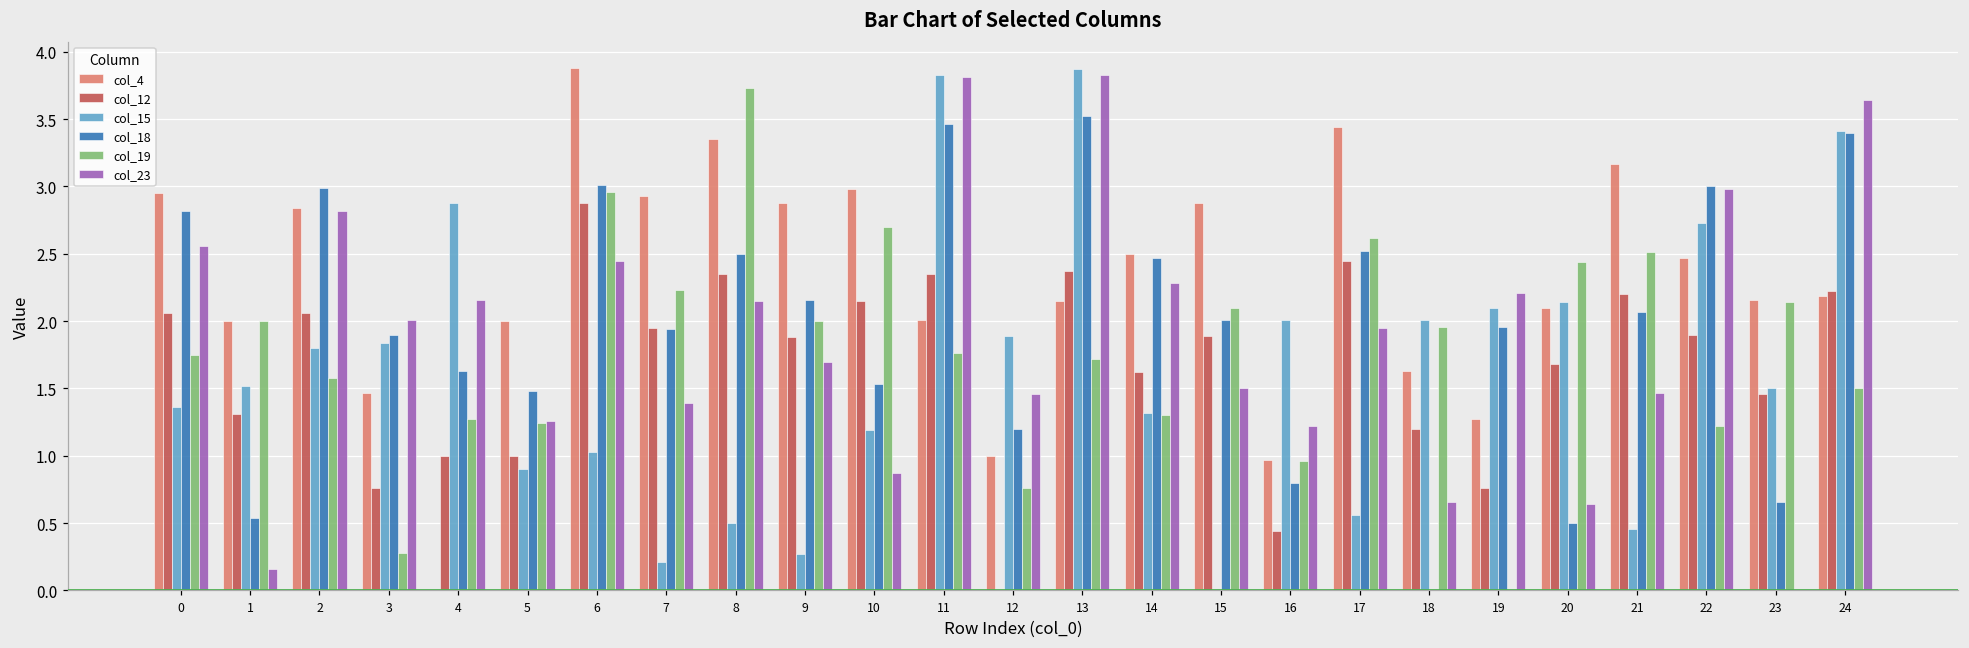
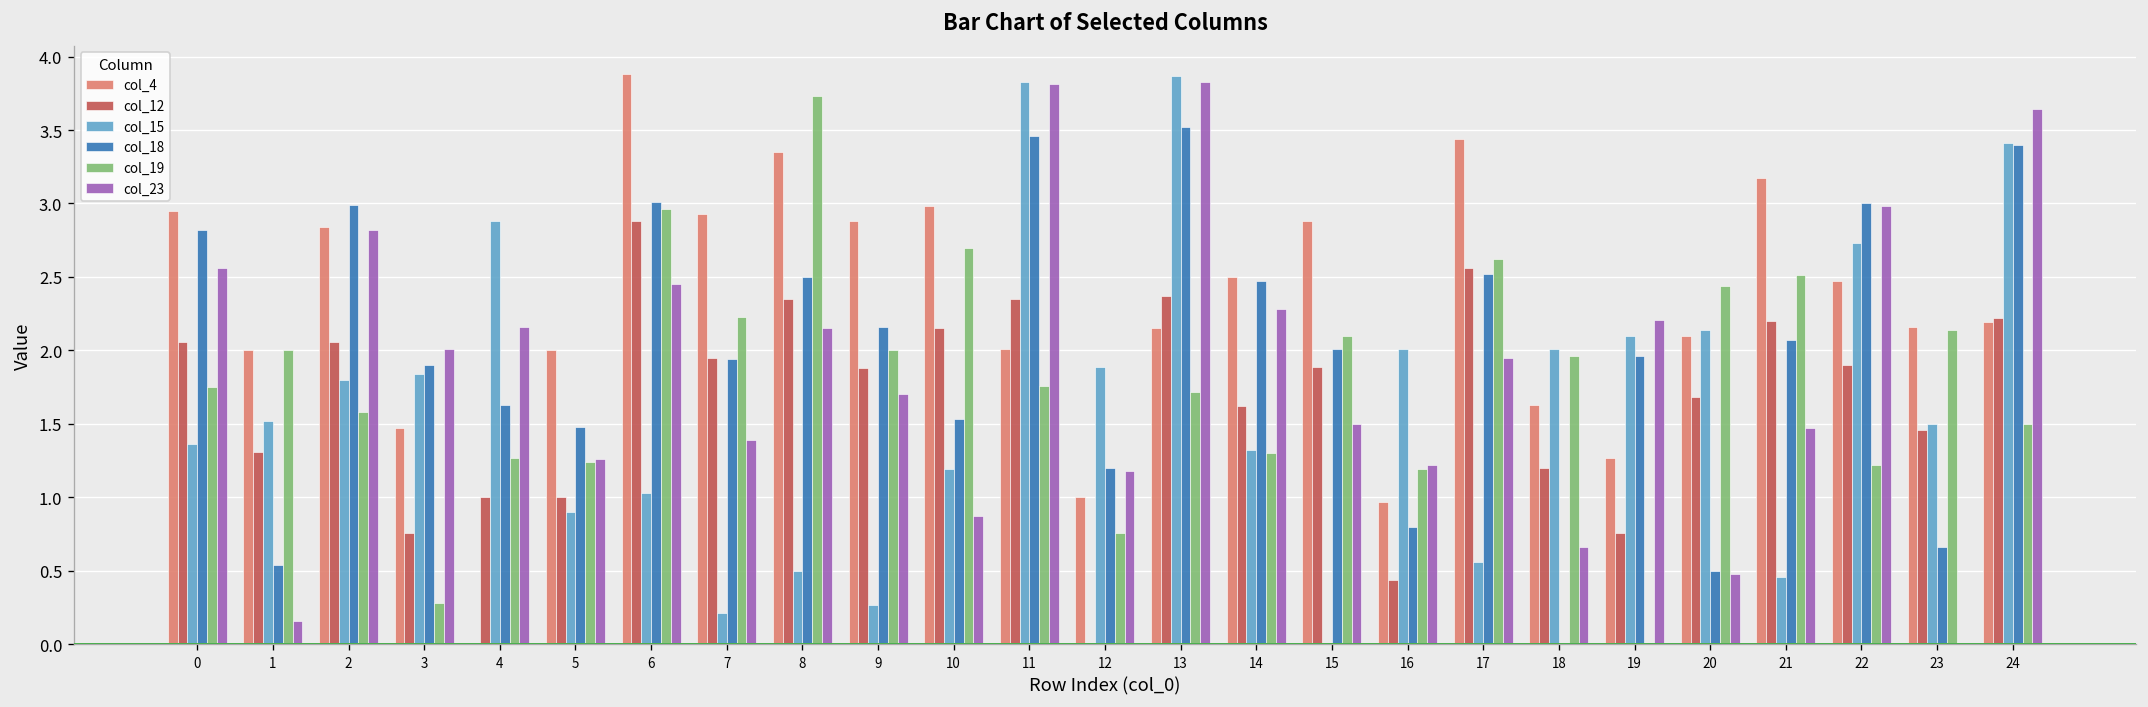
col_23, 12: 1.46 -> 1.18
col_19, 16: 0.96 -> 1.19
col_12, 17: 2.45 -> 2.56
col_23, 20: 0.64 -> 0.48
